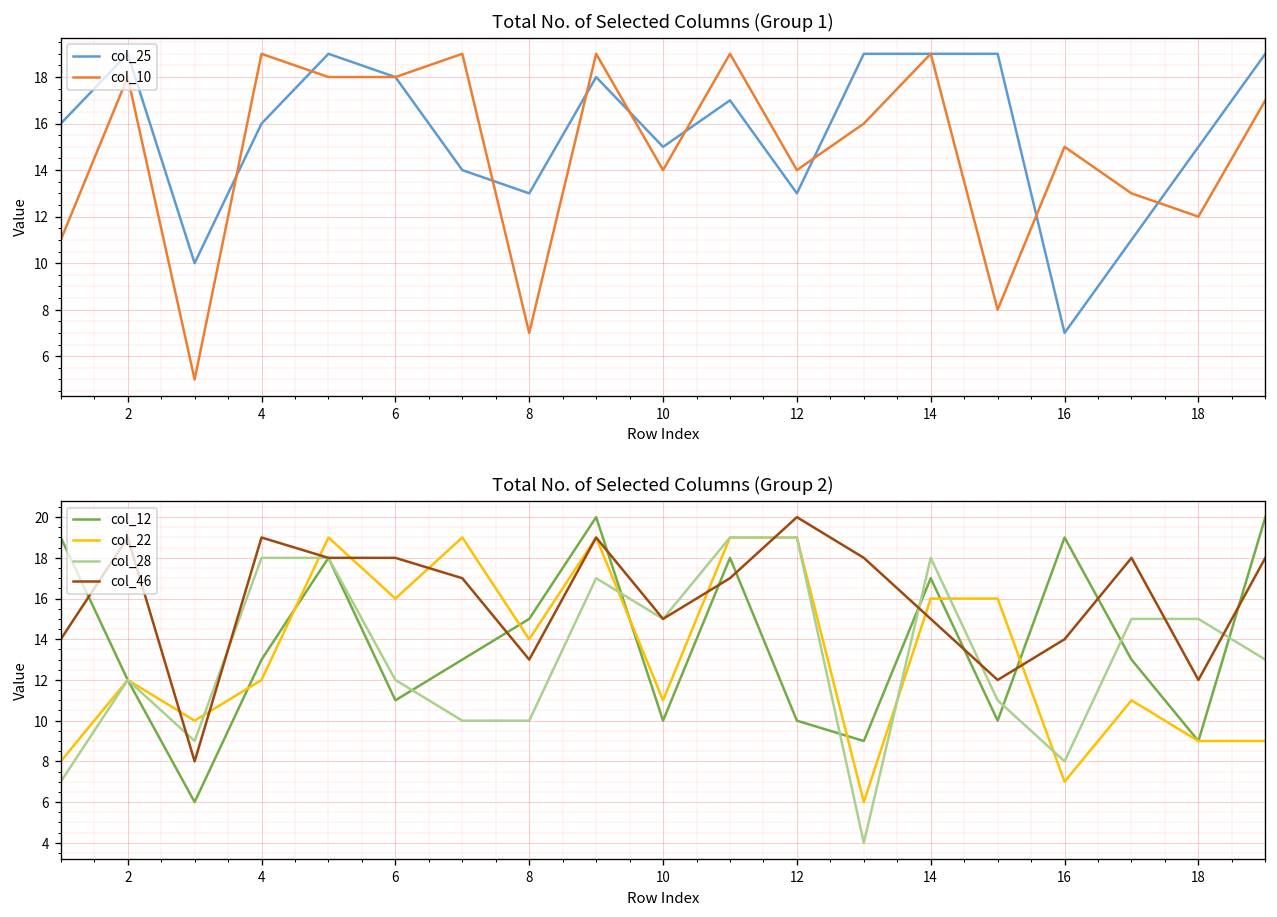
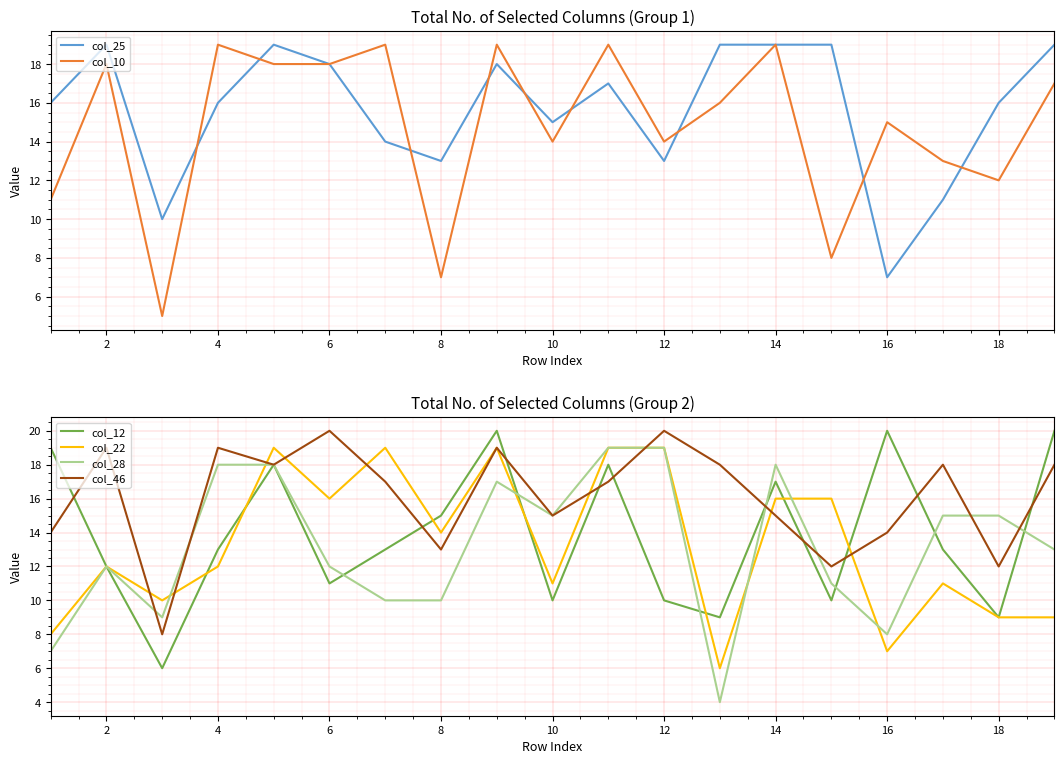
Total No. of Selected Columns (Group 1), col_25, 18: 15 -> 16
Total No. of Selected Columns (Group 2), col_46, 6: 18 -> 20
Total No. of Selected Columns (Group 2), col_12, 16: 19 -> 20
